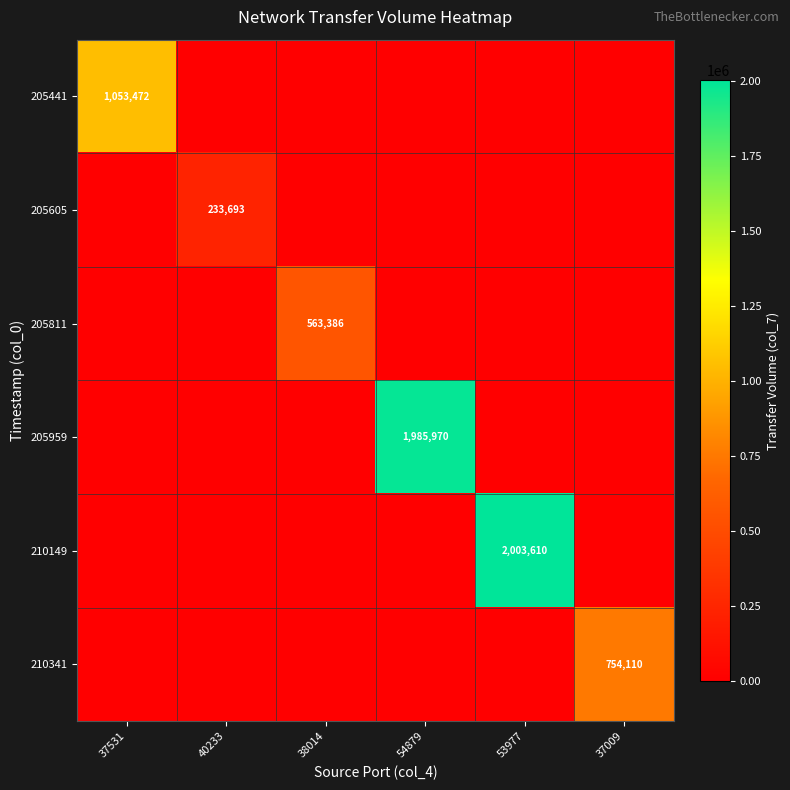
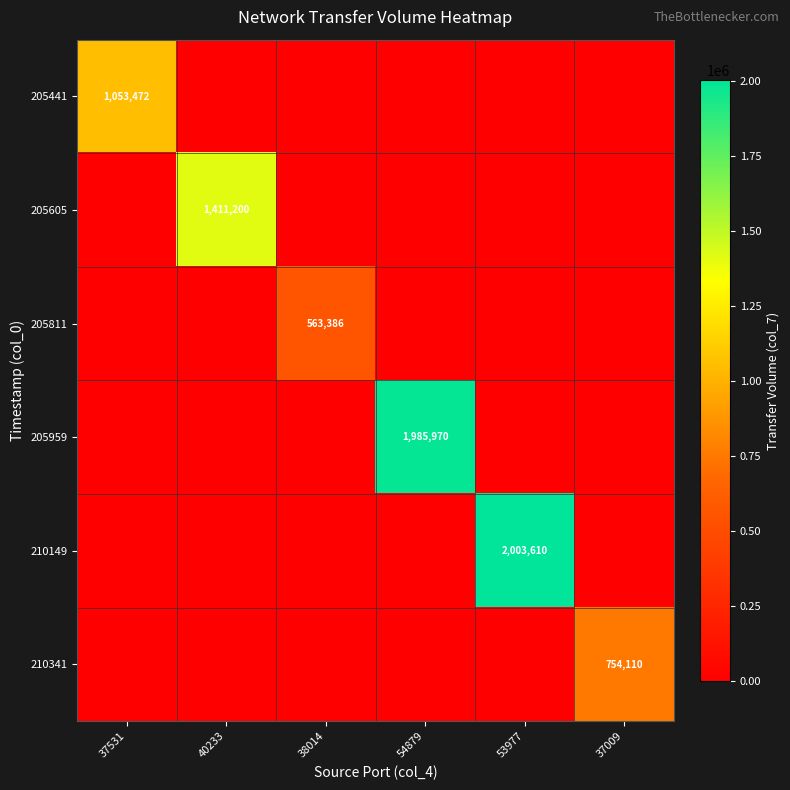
205605, 40233: 233,693 -> 1,411,200
